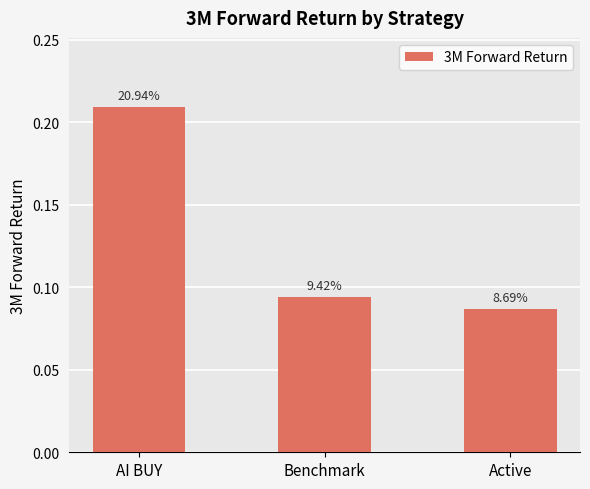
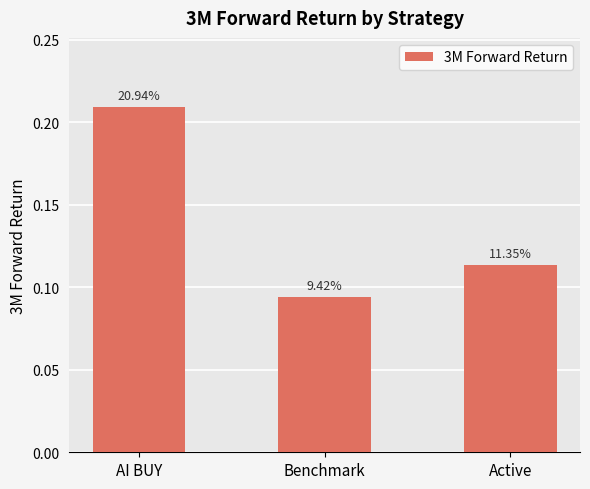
Active: 8.69% -> 11.35%
